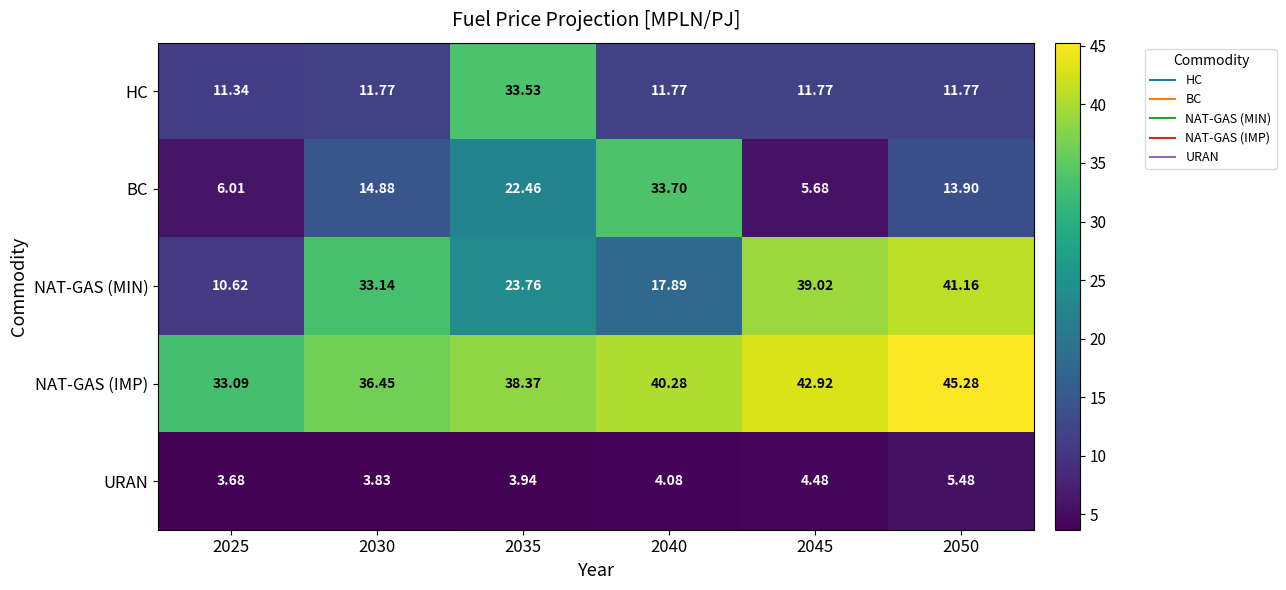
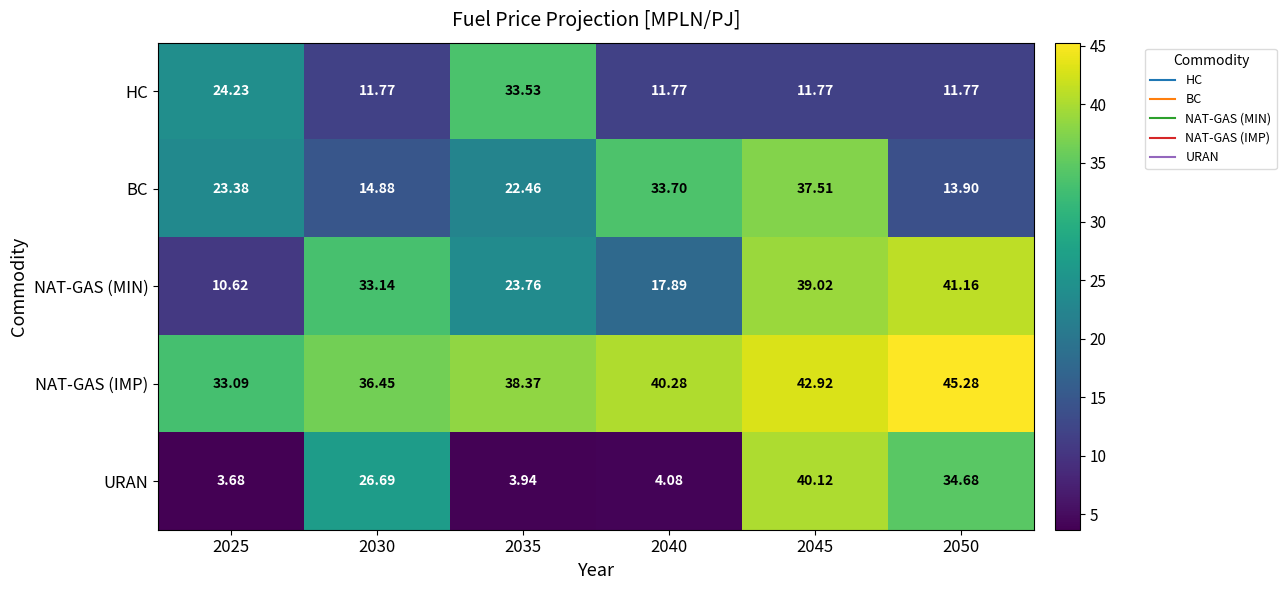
HC, 2025: 11.34 -> 24.23
BC, 2025: 6.01 -> 23.38
BC, 2045: 5.68 -> 37.51
URAN, 2030: 3.83 -> 26.69
URAN, 2045: 4.48 -> 40.12
URAN, 2050: 5.48 -> 34.68
